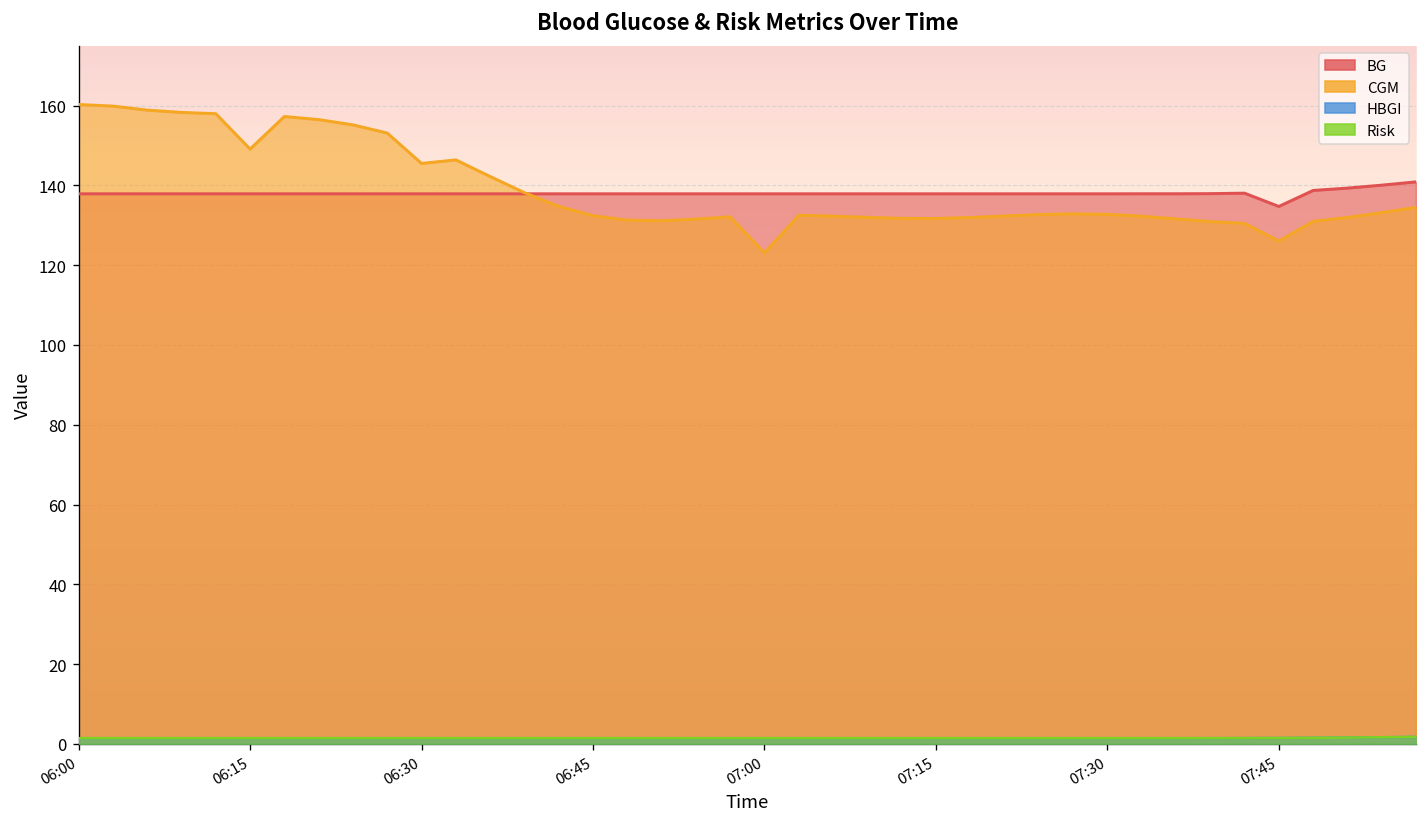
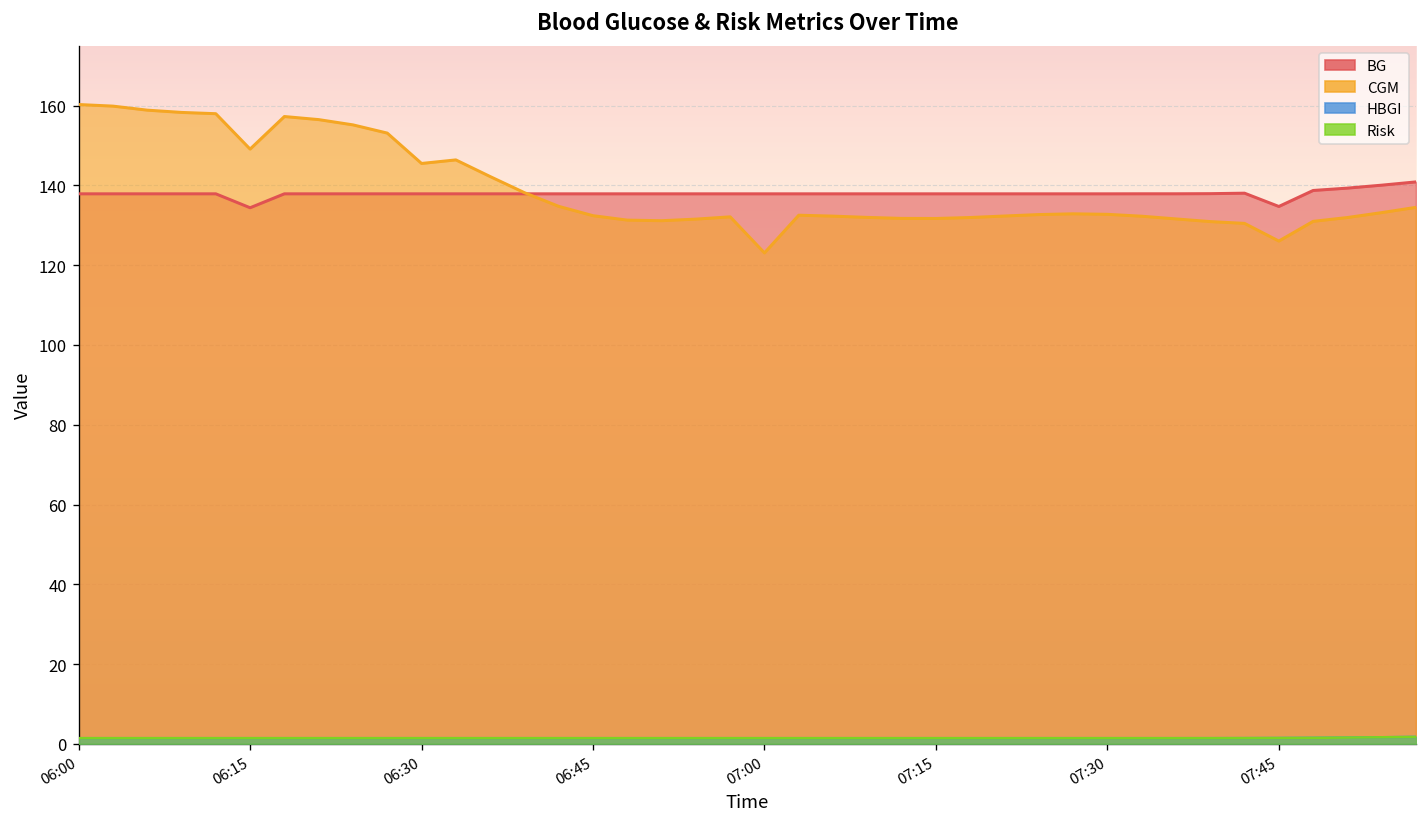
BG, 06:15: 138 -> 134
